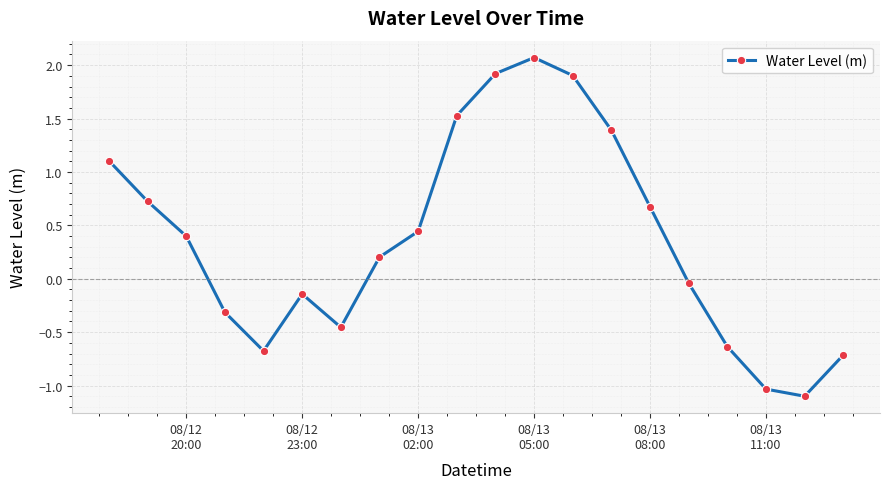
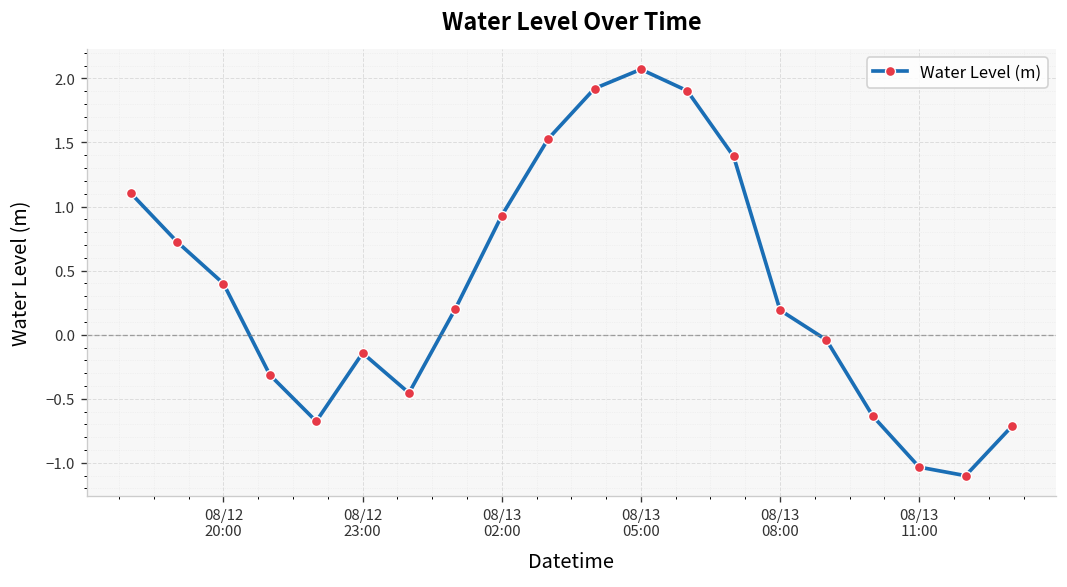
08/13 02:00: 0.44 -> 0.93
08/13 08:00: 0.67 -> 0.19
